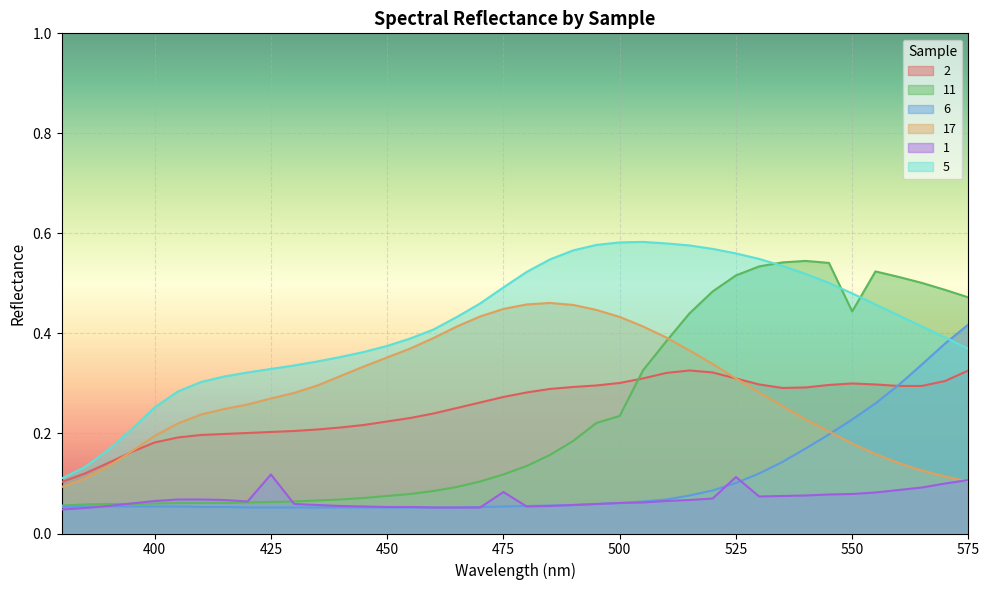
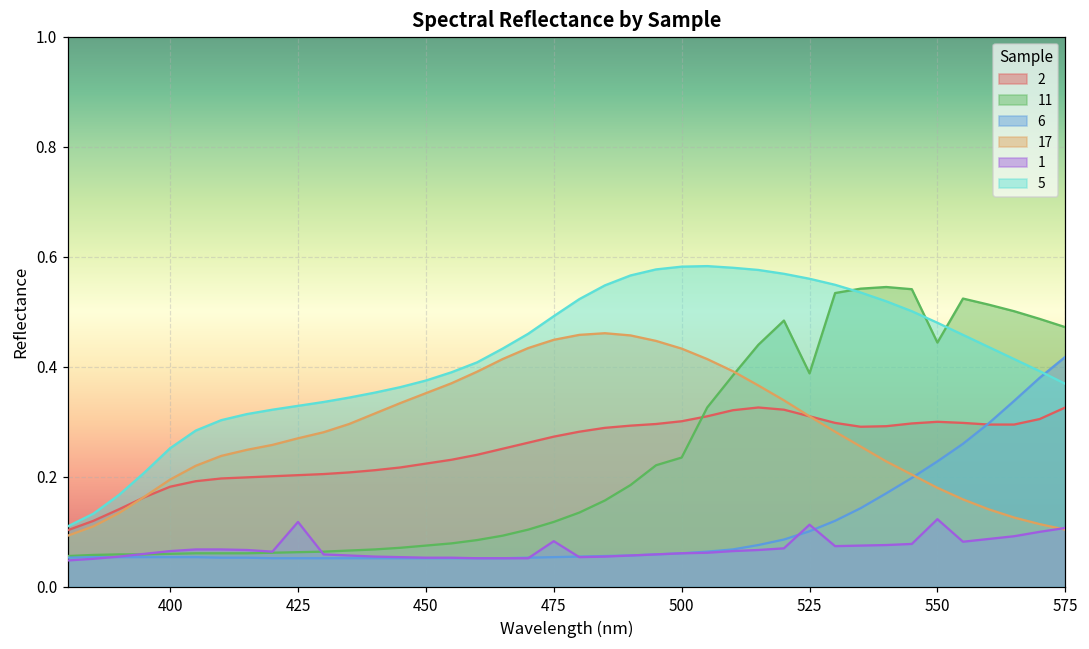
11, 525: 0.52 -> 0.39
1, 550: 0.08 -> 0.12
